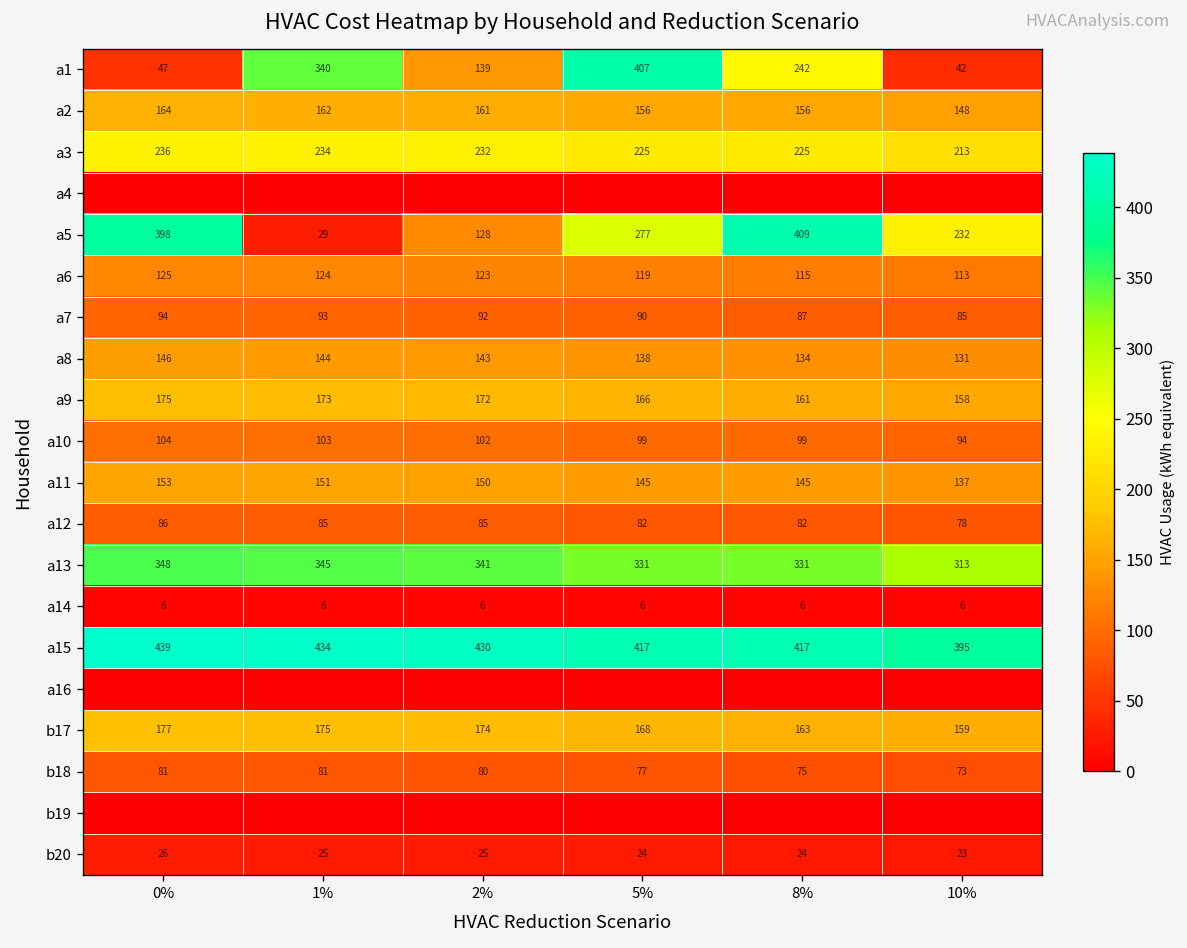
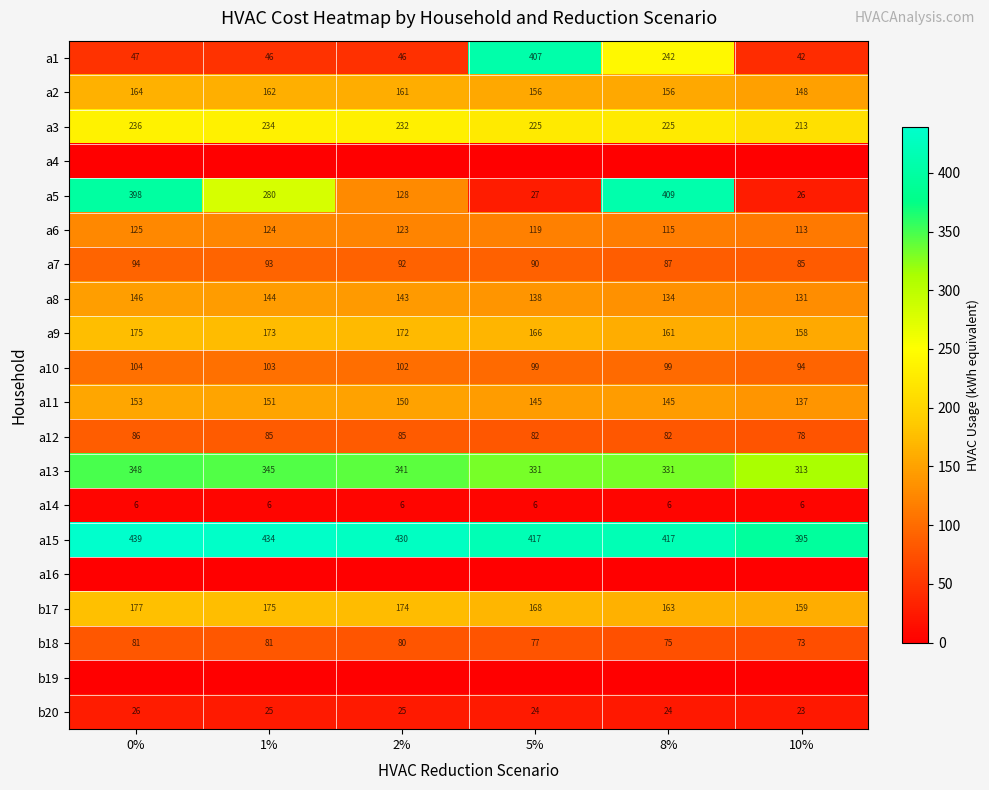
a1, 1%: 340 -> 46
a1, 2%: 139 -> 46
a5, 1%: 29 -> 280
a5, 5%: 277 -> 27
a5, 10%: 232 -> 26
